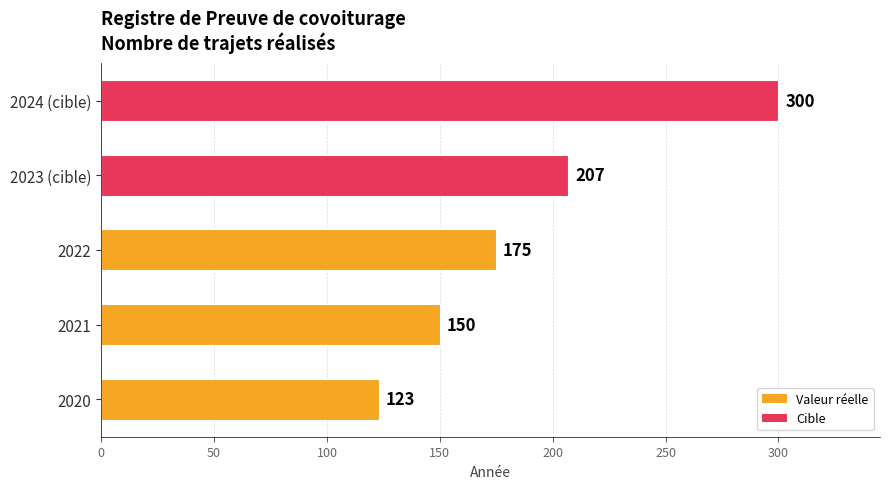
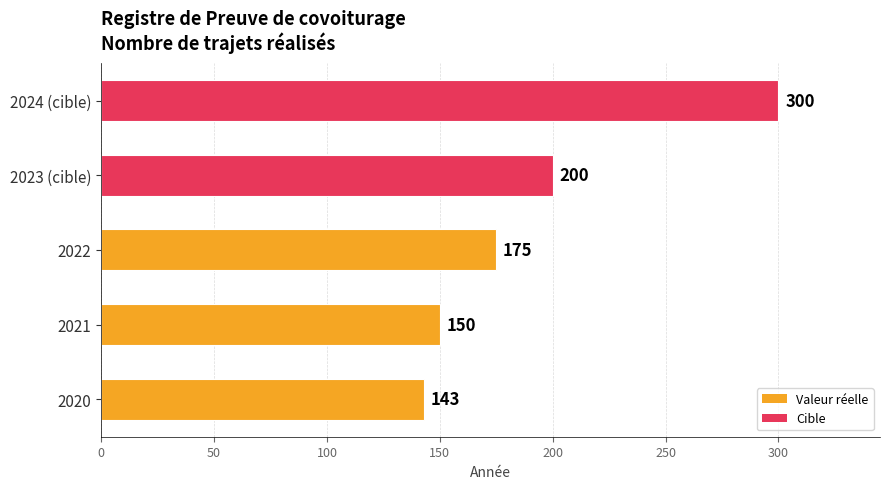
2023 (cible): 207 -> 200
2020: 123 -> 143
